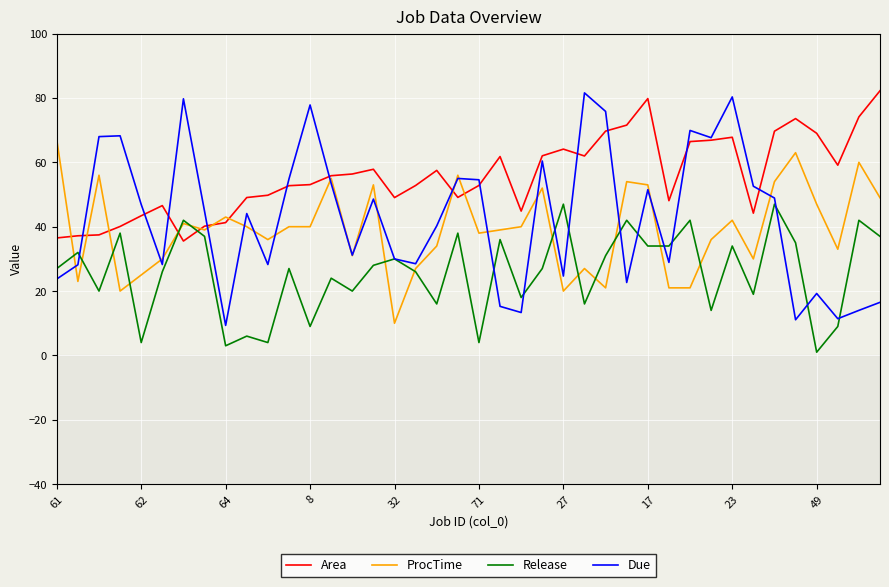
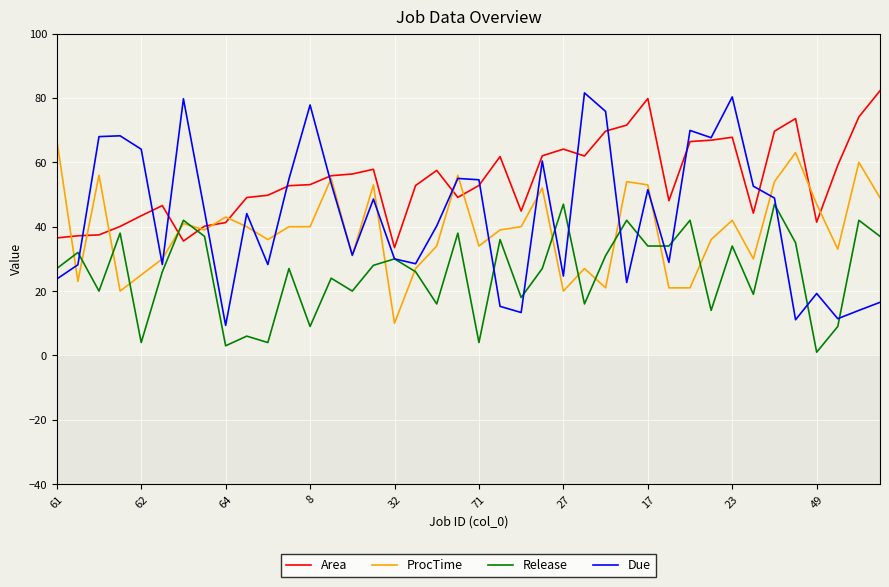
Due, 62: 47 -> 64
Area, 32: 49 -> 34
ProcTime, 71: 38 -> 34
Area, 49: 69 -> 41
